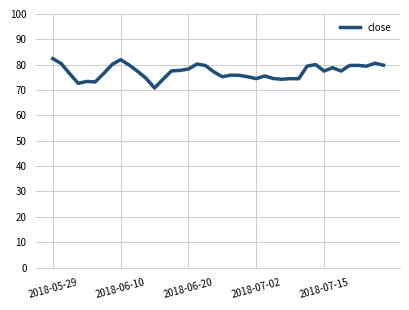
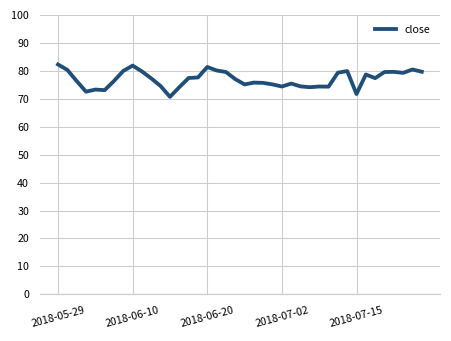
2018-06-20: 78 -> 82
2018-07-15: 78 -> 72
